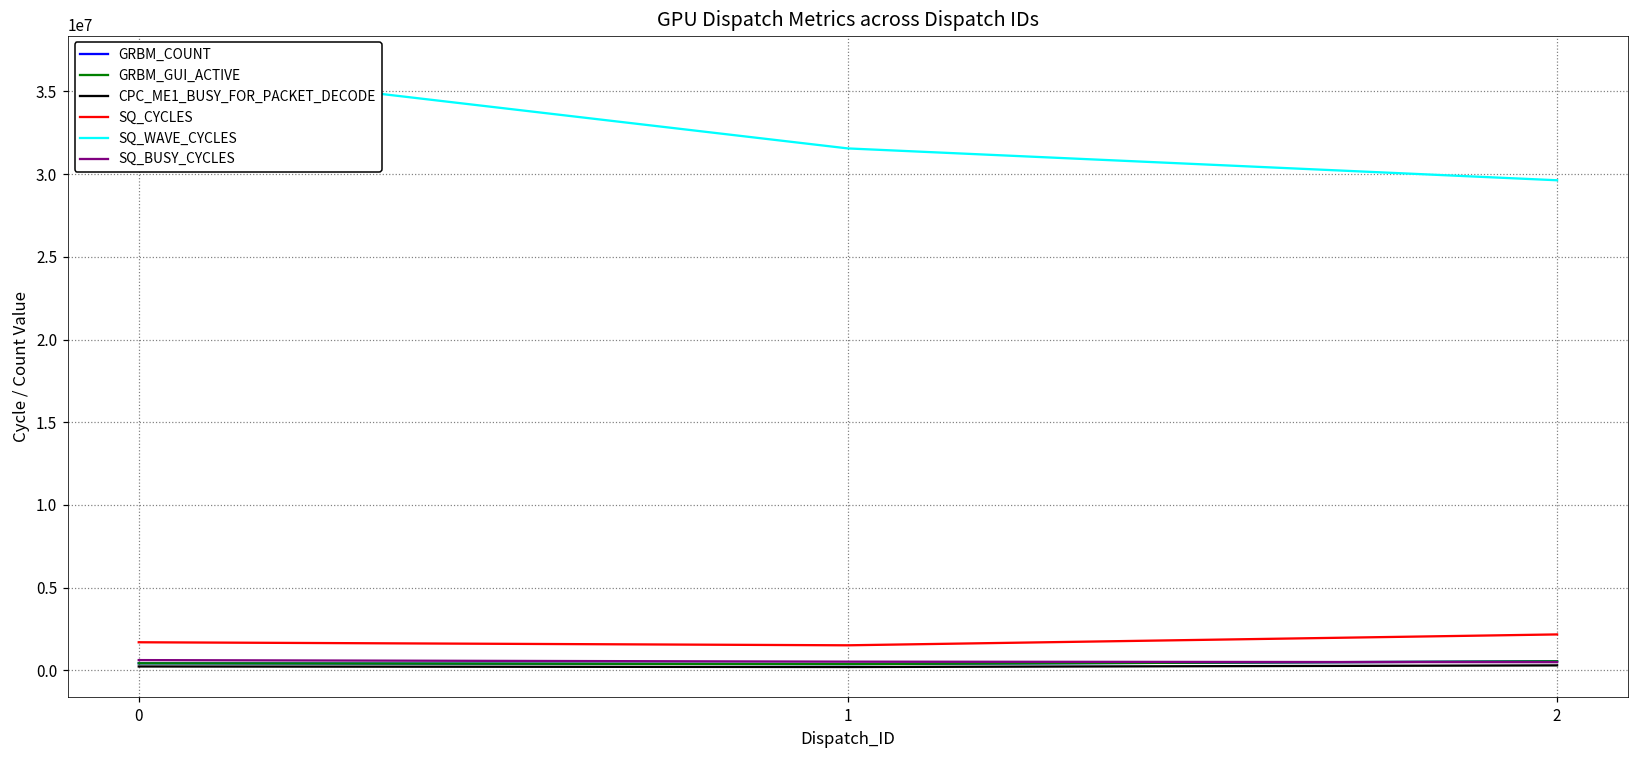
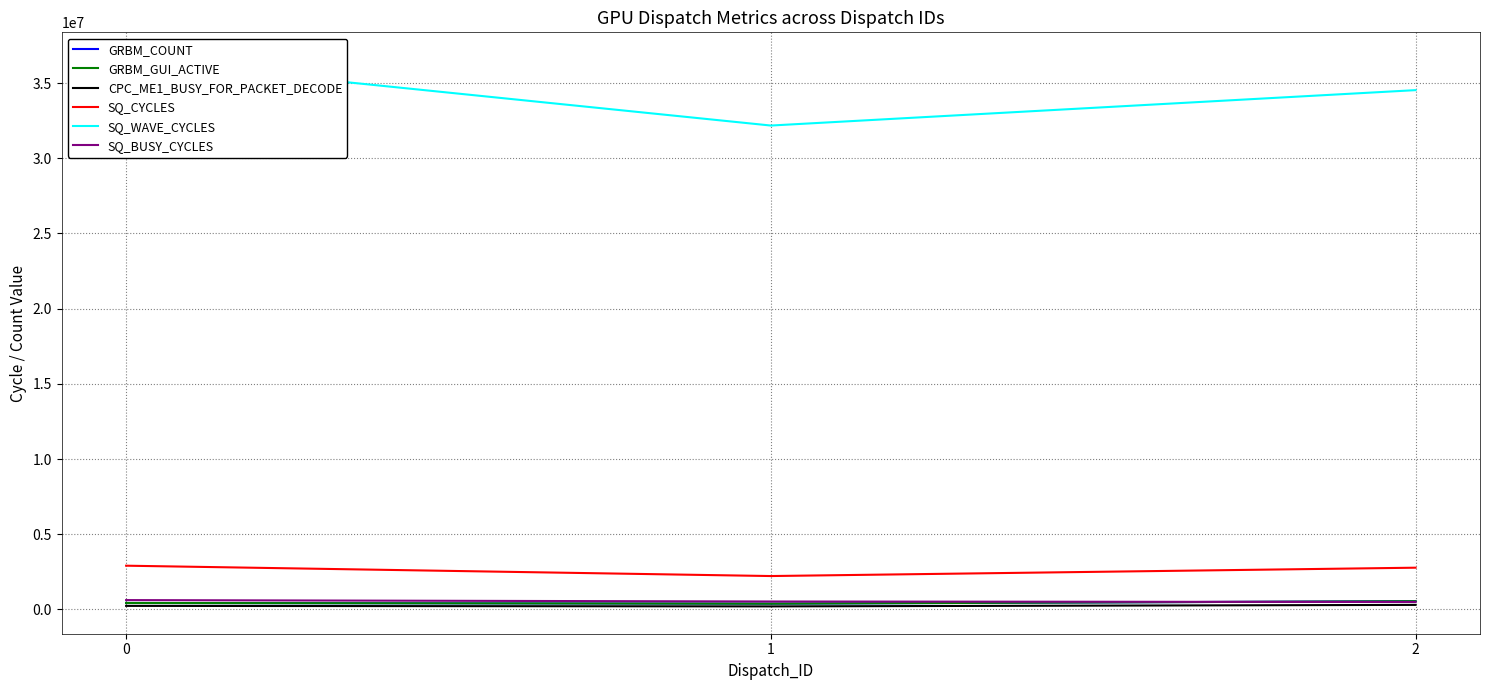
SQ_CYCLES, 0: 1700000 -> 2900000
SQ_CYCLES, 1: 1500000 -> 2200000
SQ_WAVE_CYCLES, 1: 31600000 -> 32200000
SQ_CYCLES, 2: 2200000 -> 2800000
SQ_WAVE_CYCLES, 2: 29600000 -> 34500000
